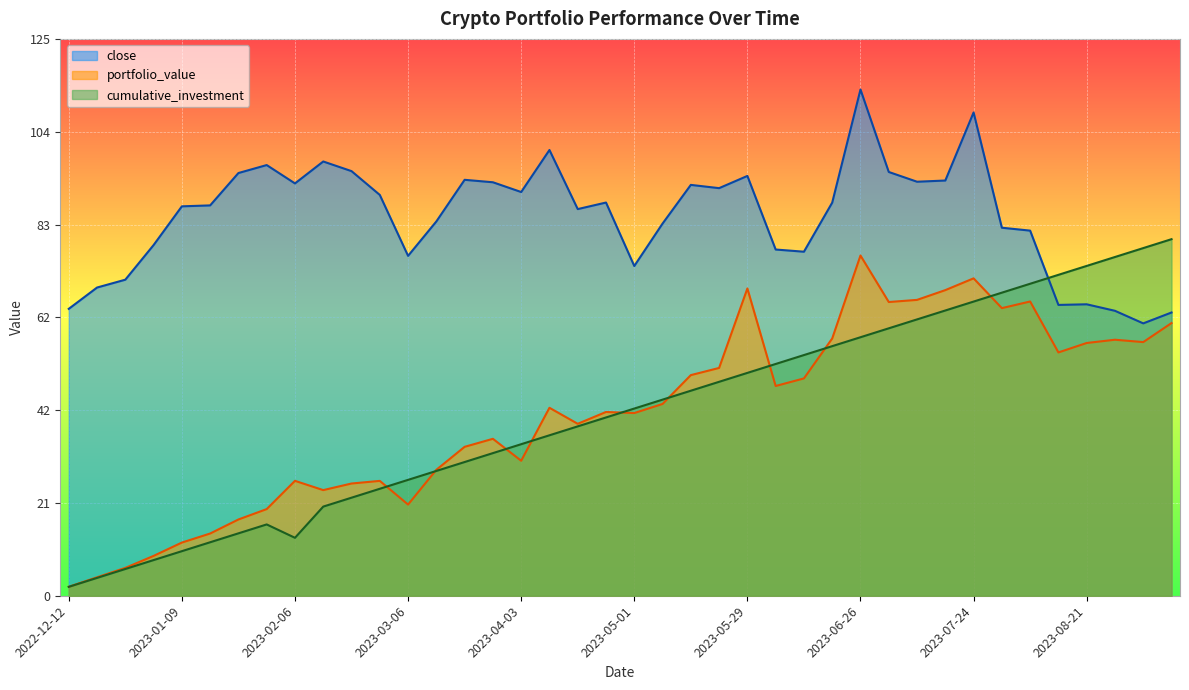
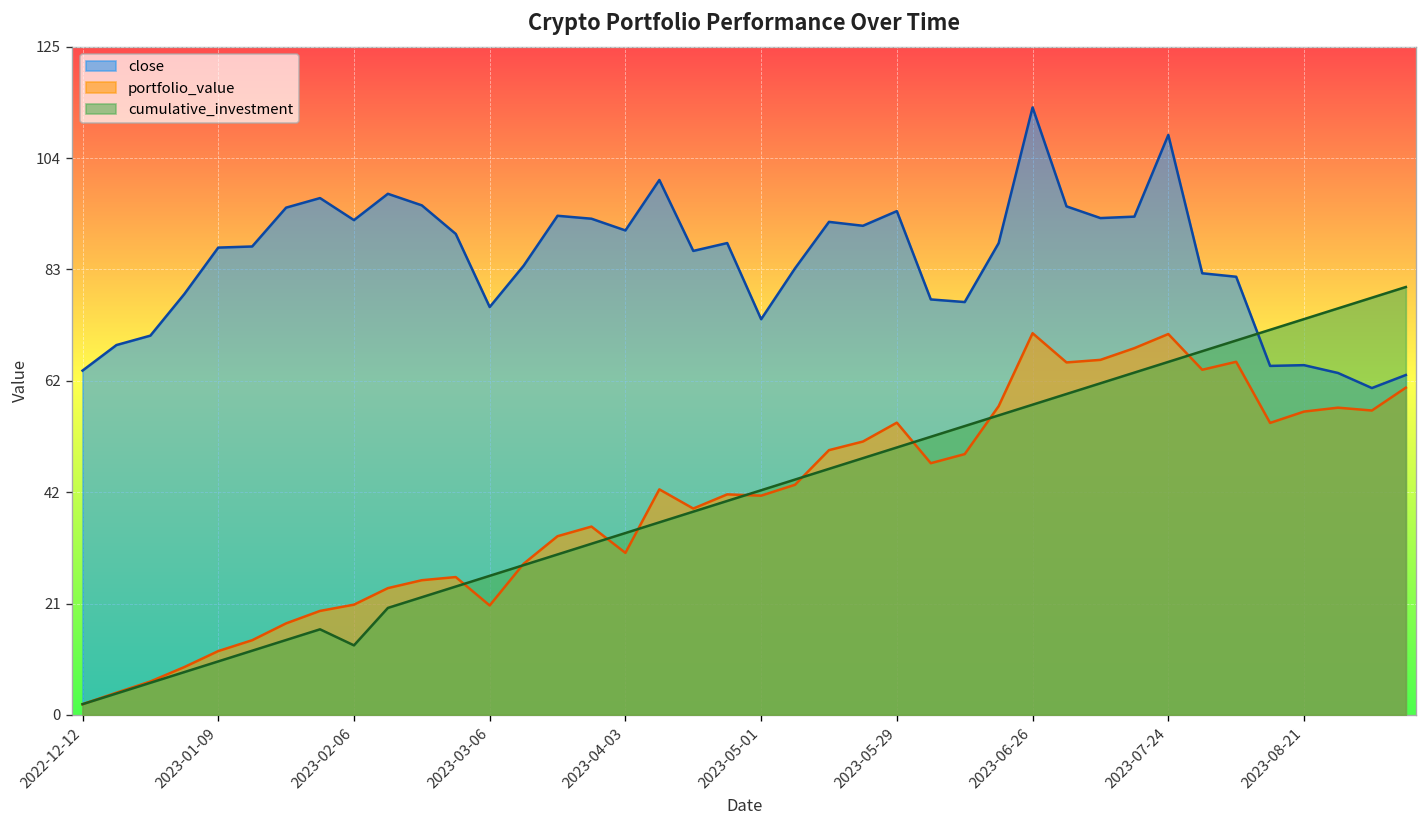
portfolio_value, 2023-02-06: 26 -> 21
portfolio_value, 2023-05-29: 69 -> 55
portfolio_value, 2023-06-26: 76 -> 71
